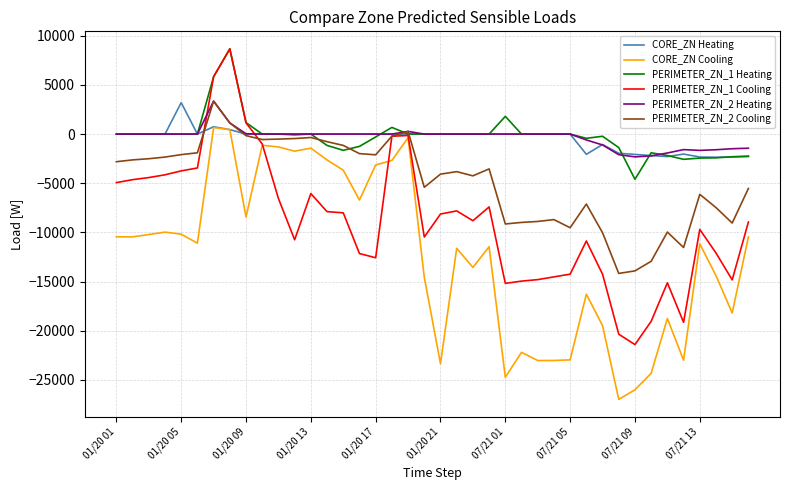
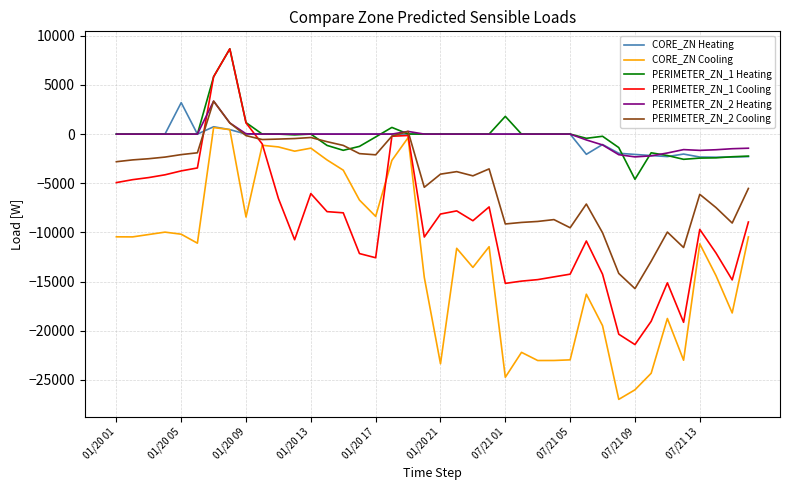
CORE_ZN Cooling, 01/20 17: -3000 -> -8000
PERIMETER_ZN_2 Cooling, 07/21 09: -14000 -> -16000
